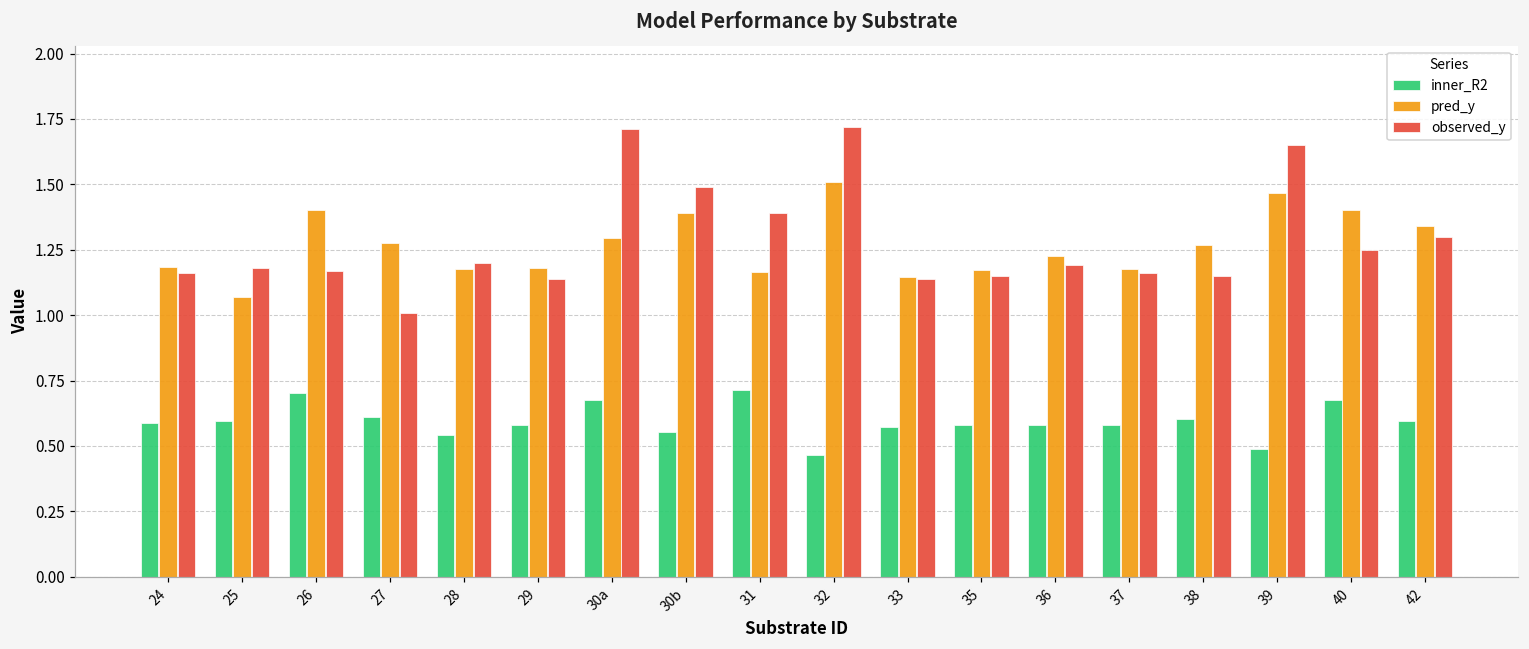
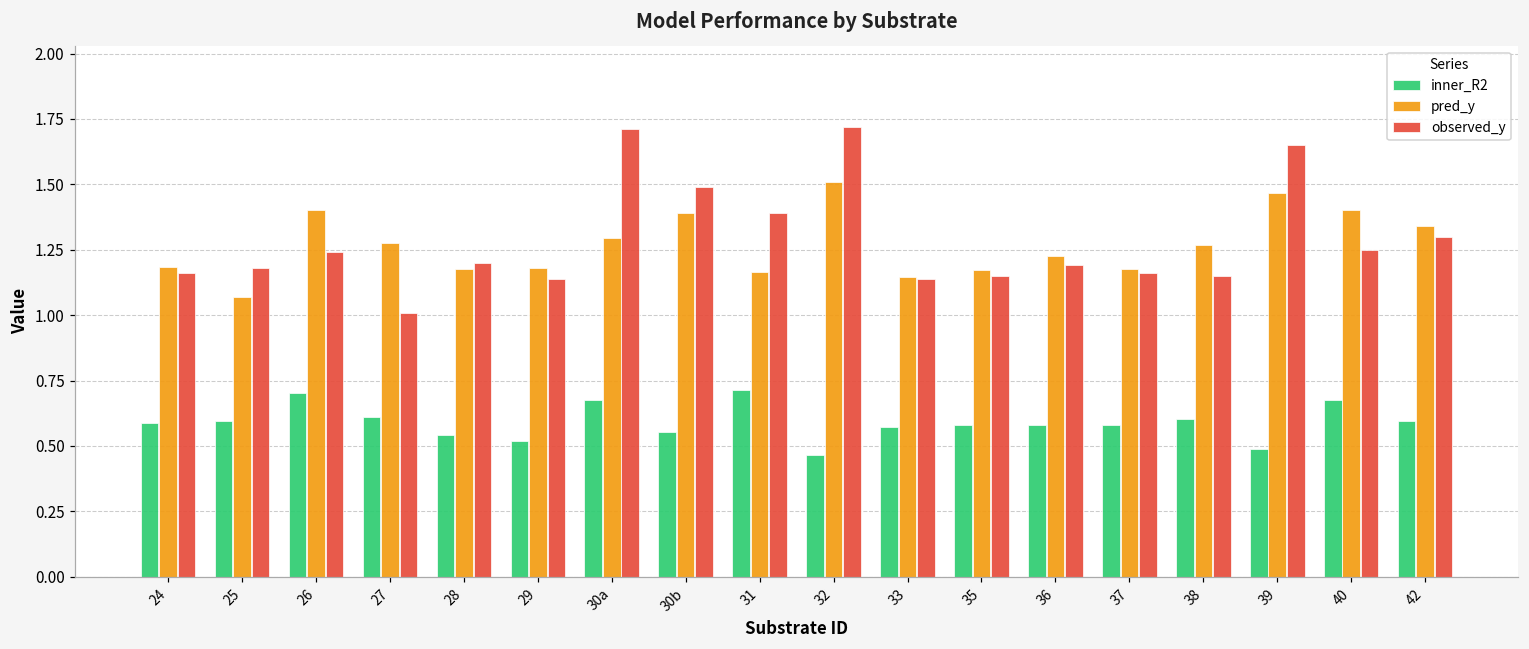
observed_y, 26: 1.17 -> 1.24
inner_R2, 29: 0.58 -> 0.52
